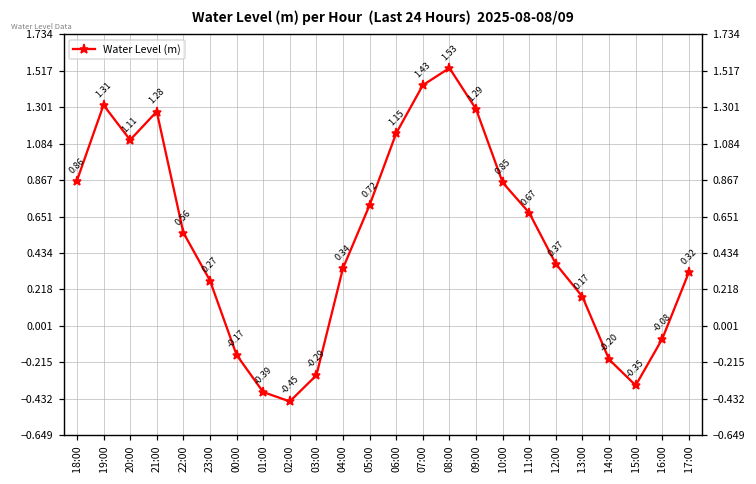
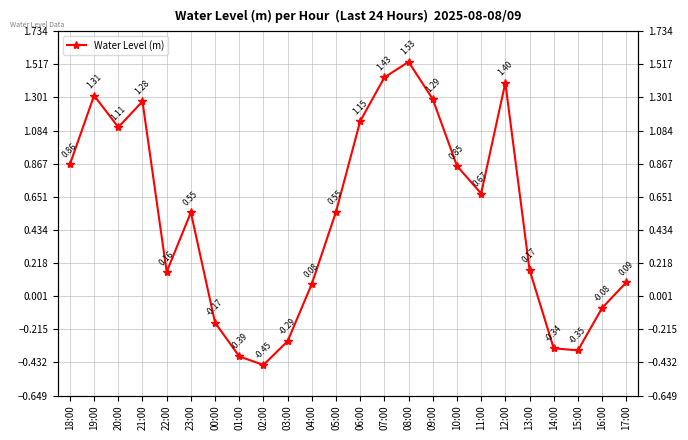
22:00: 0.56 -> 0.16
23:00: 0.27 -> 0.55
04:00: 0.34 -> 0.08
05:00: 0.72 -> 0.55
12:00: 0.37 -> 1.40
14:00: -0.20 -> -0.34
17:00: 0.32 -> 0.09
